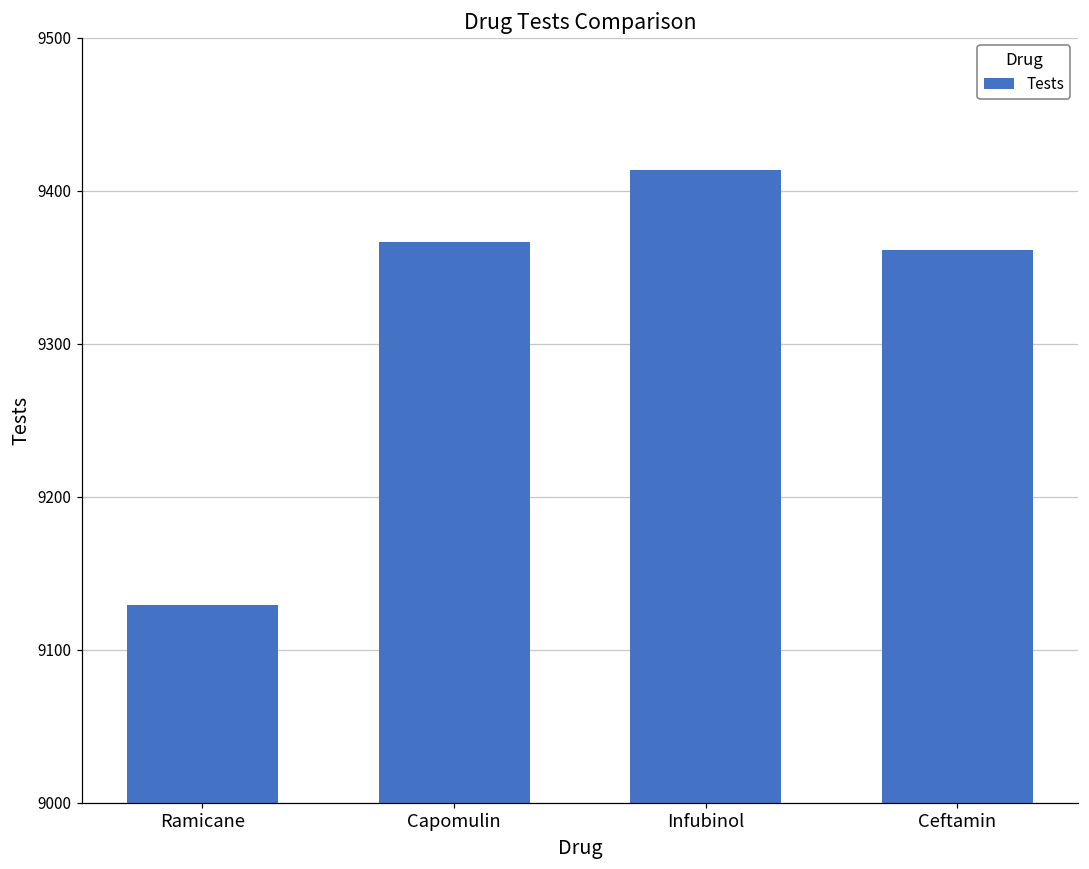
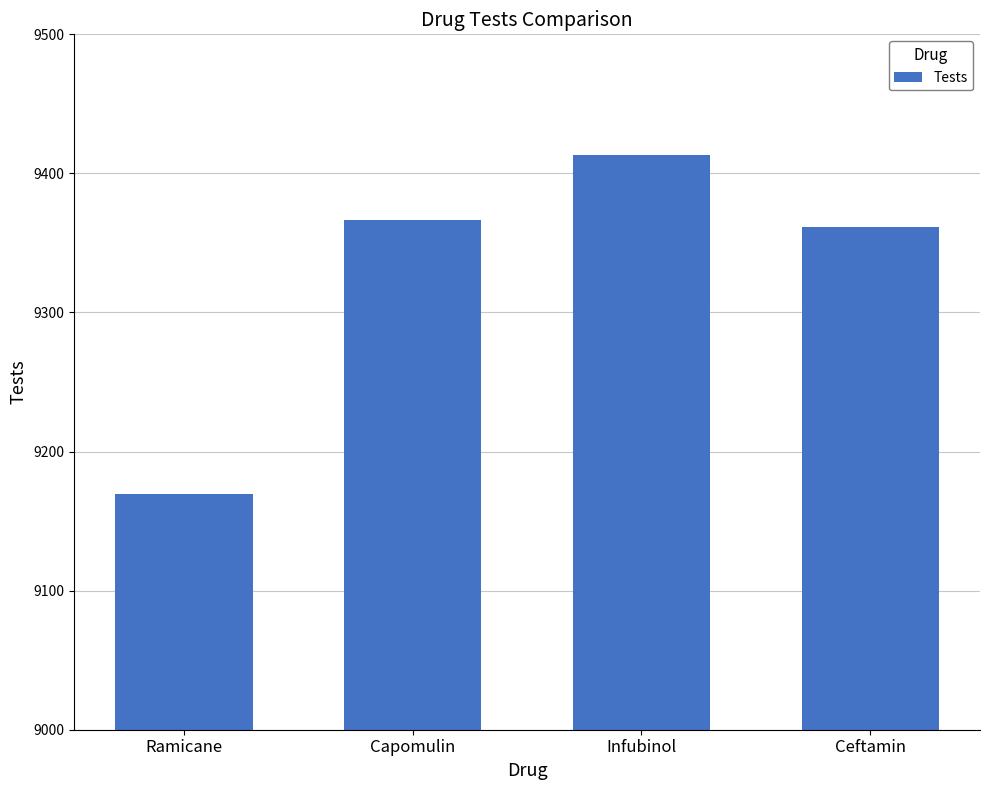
Ramicane: 9129 -> 9169
